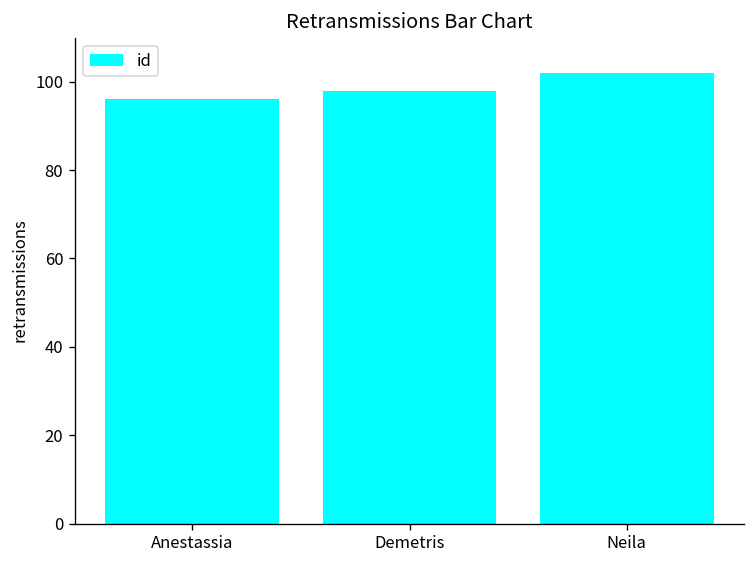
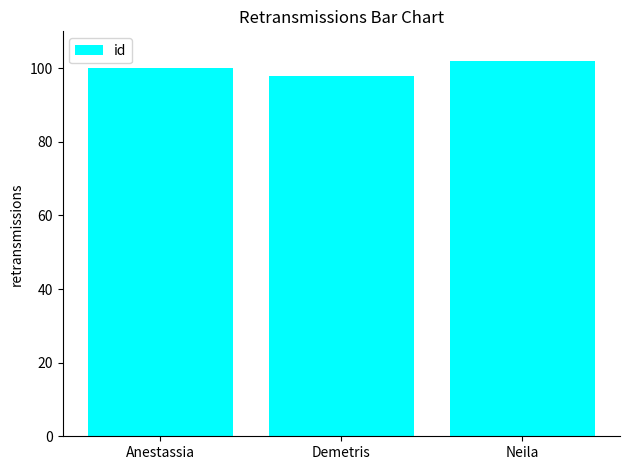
Anestassia: 96 -> 100
